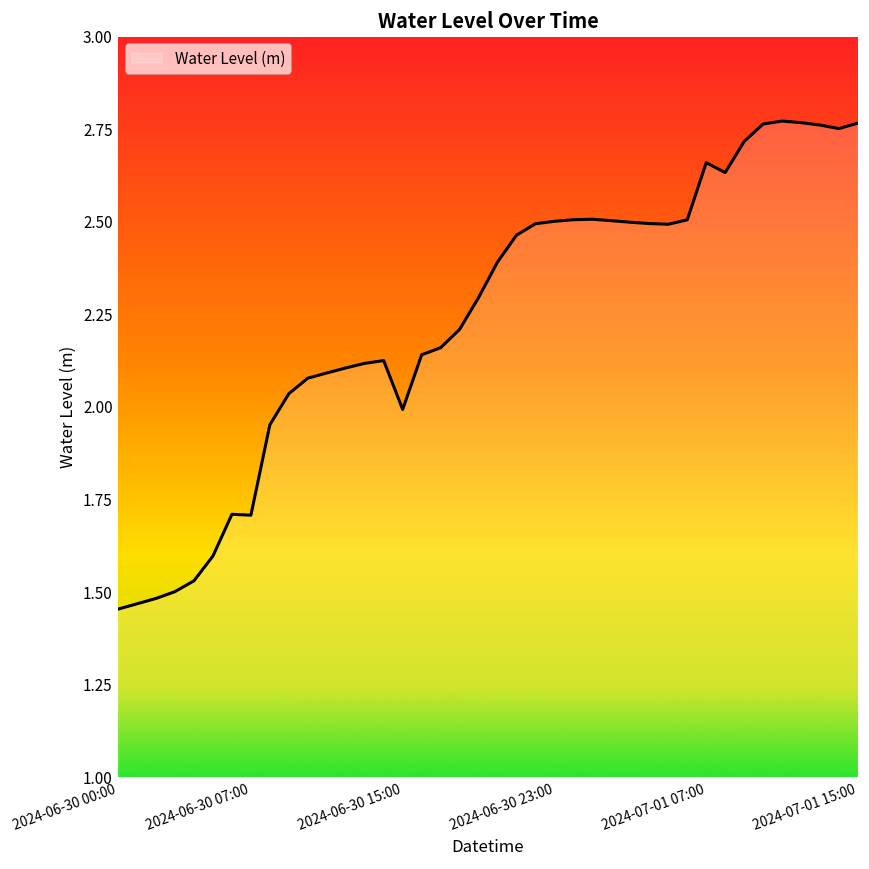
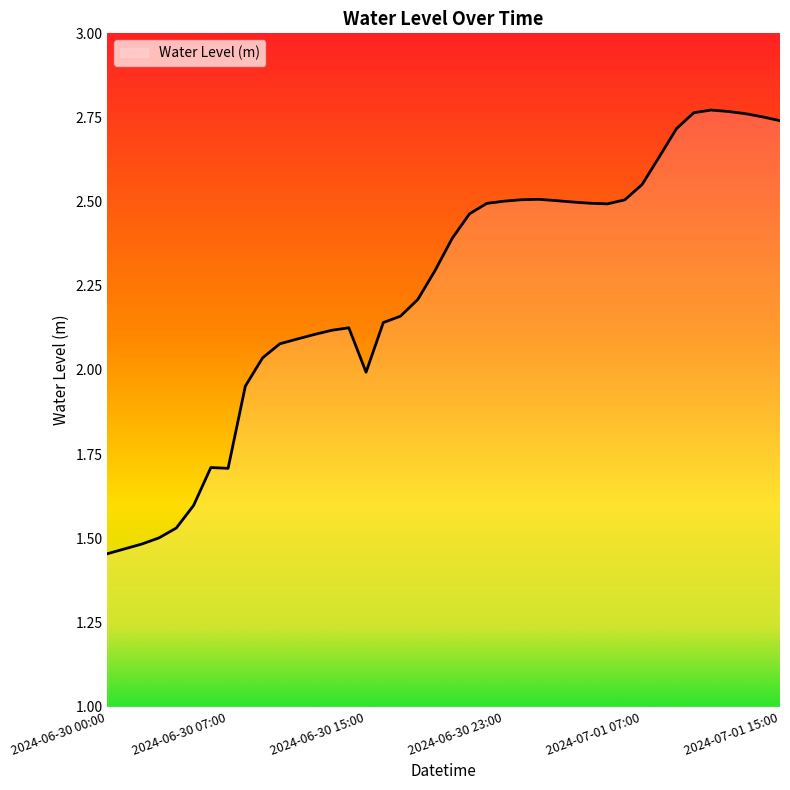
2024-07-01 07:00: 2.66 -> 2.55
2024-07-01 15:00: 2.77 -> 2.74
